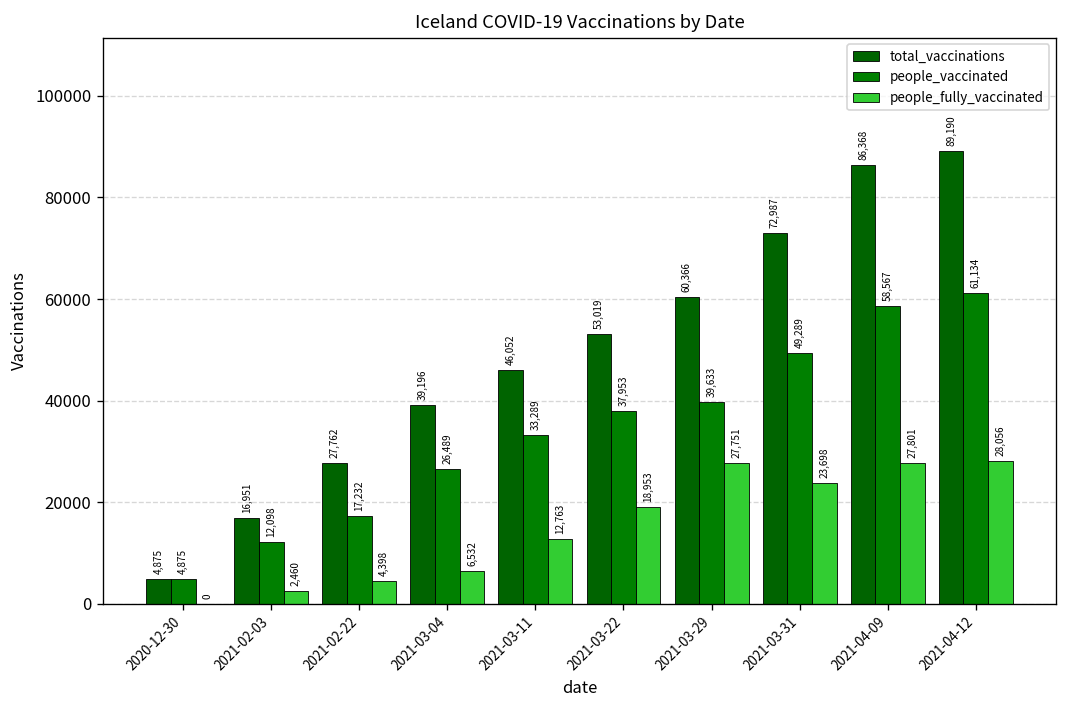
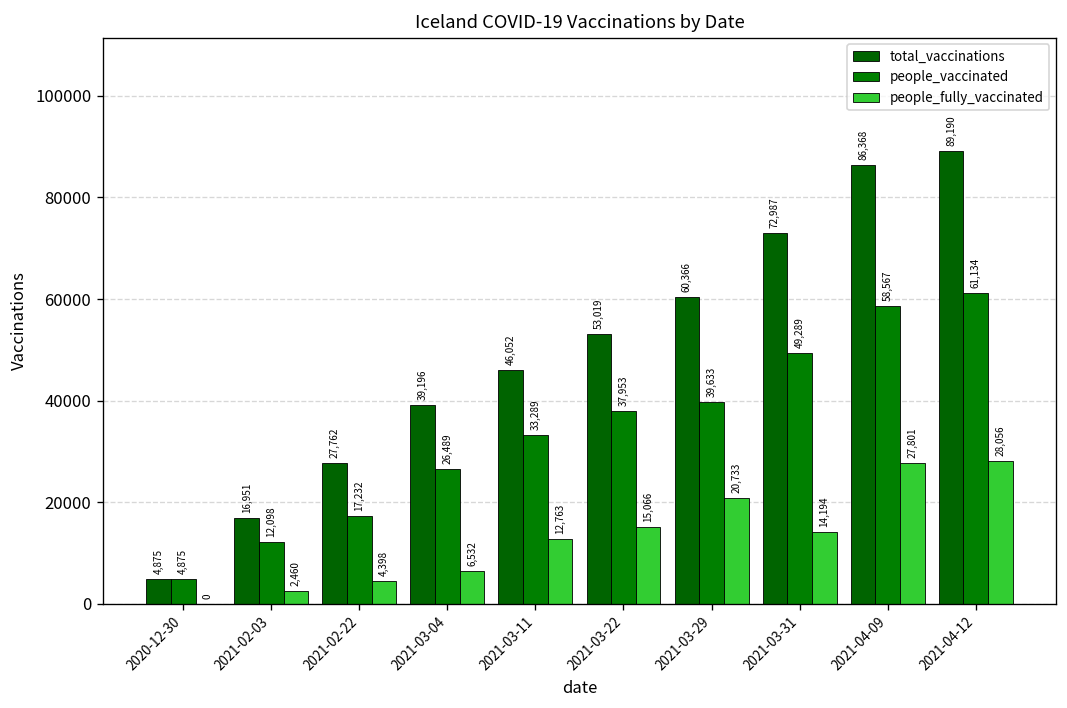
people_fully_vaccinated, 2021-03-22: 18,953 -> 15,066
people_fully_vaccinated, 2021-03-29: 27,751 -> 20,733
people_fully_vaccinated, 2021-03-31: 23,698 -> 14,194
